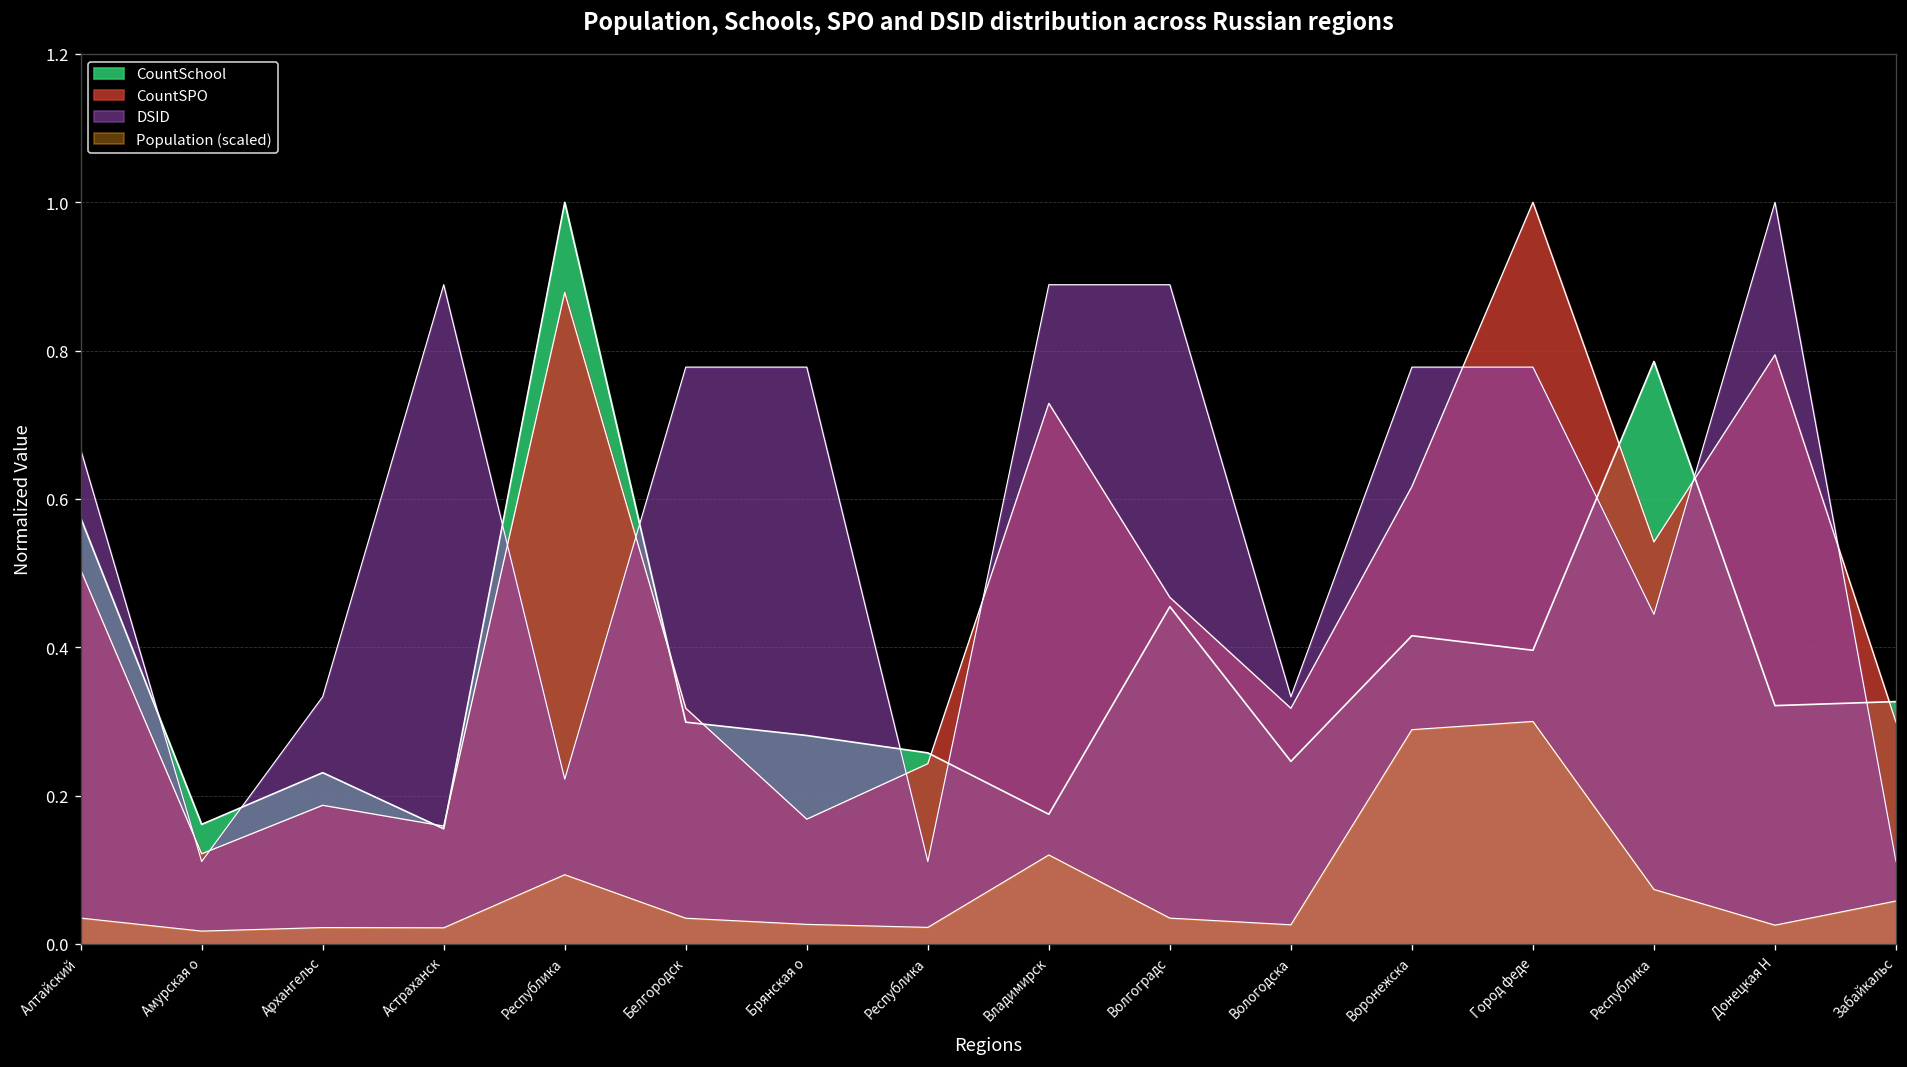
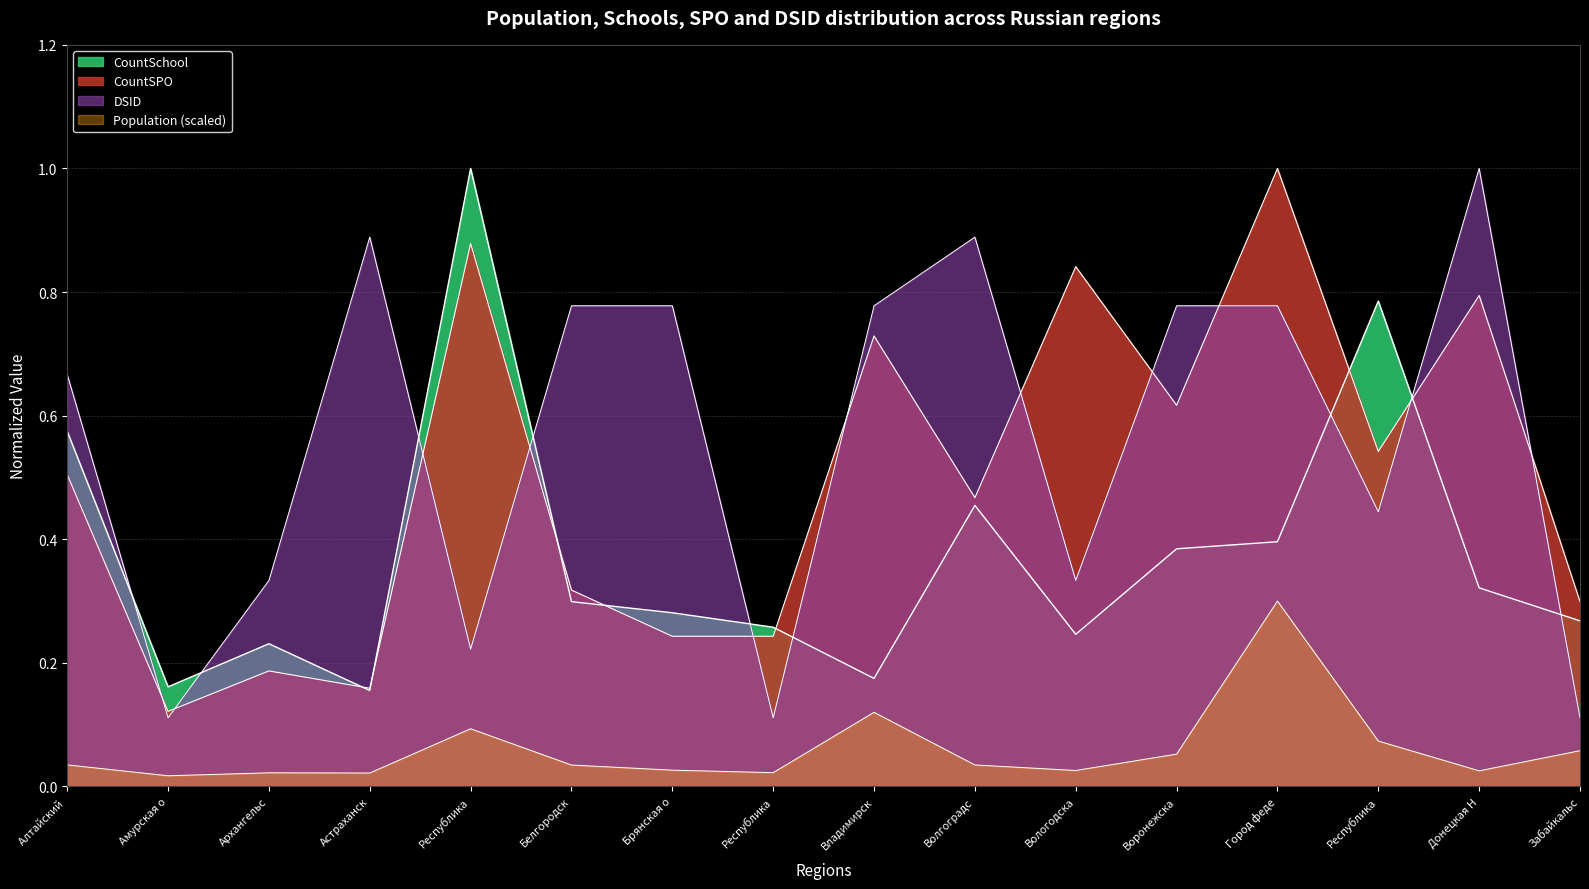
CountSPO, Брянская о: 0.17 -> 0.24
DSID, Владимирск: 0.89 -> 0.78
CountSPO, Вологодска: 0.32 -> 0.84
CountSchool, Воронежска: 0.42 -> 0.38
Population (scaled), Воронежска: 0.29 -> 0.05
CountSchool, Забайкальс: 0.33 -> 0.27
